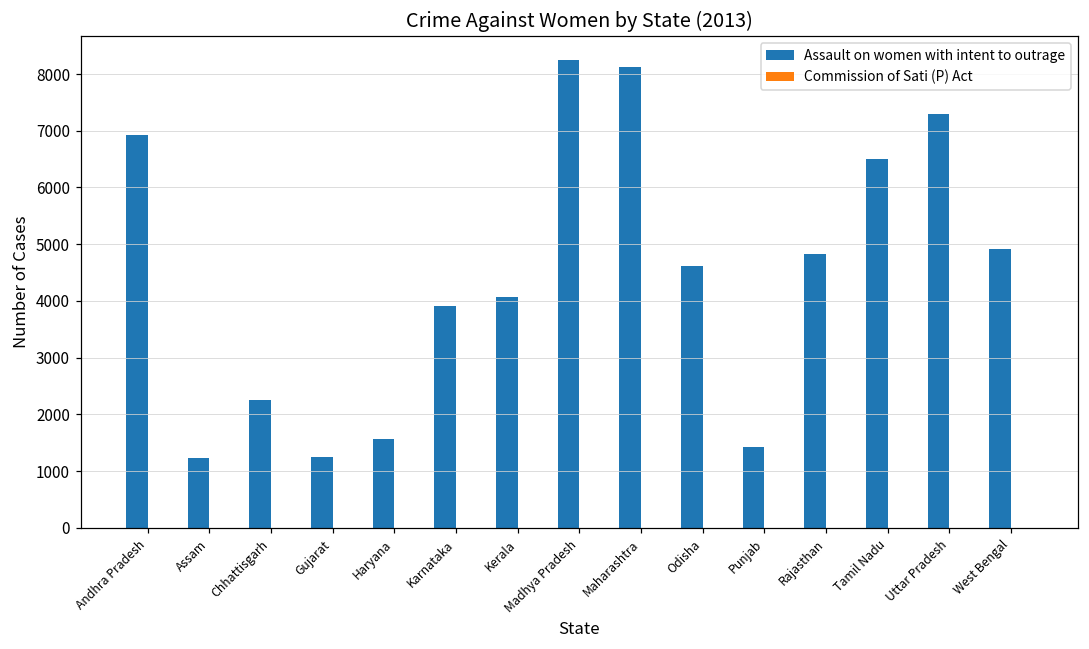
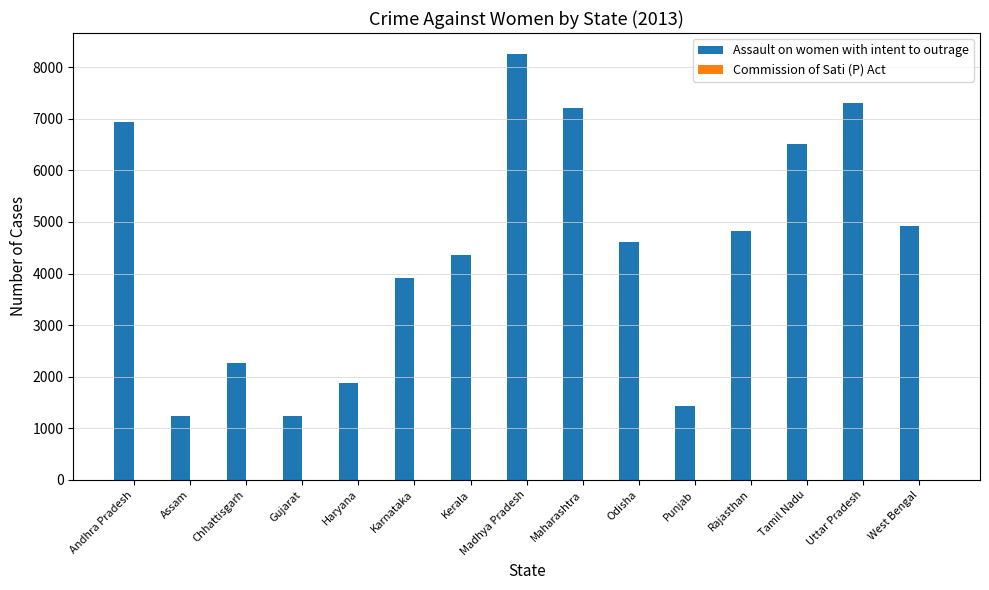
Assault on women with intent to outrage, Haryana: 1600 -> 1900
Assault on women with intent to outrage, Kerala: 4100 -> 4400
Assault on women with intent to outrage, Maharashtra: 8100 -> 7200
